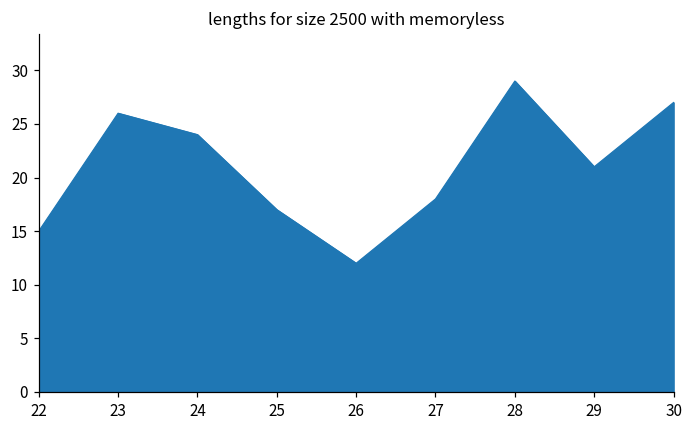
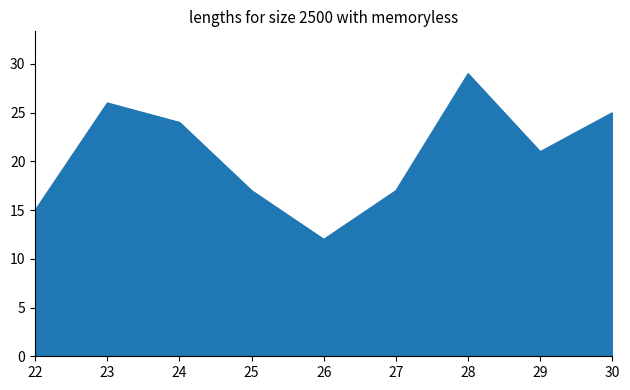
27: 18 -> 17
30: 27 -> 25
